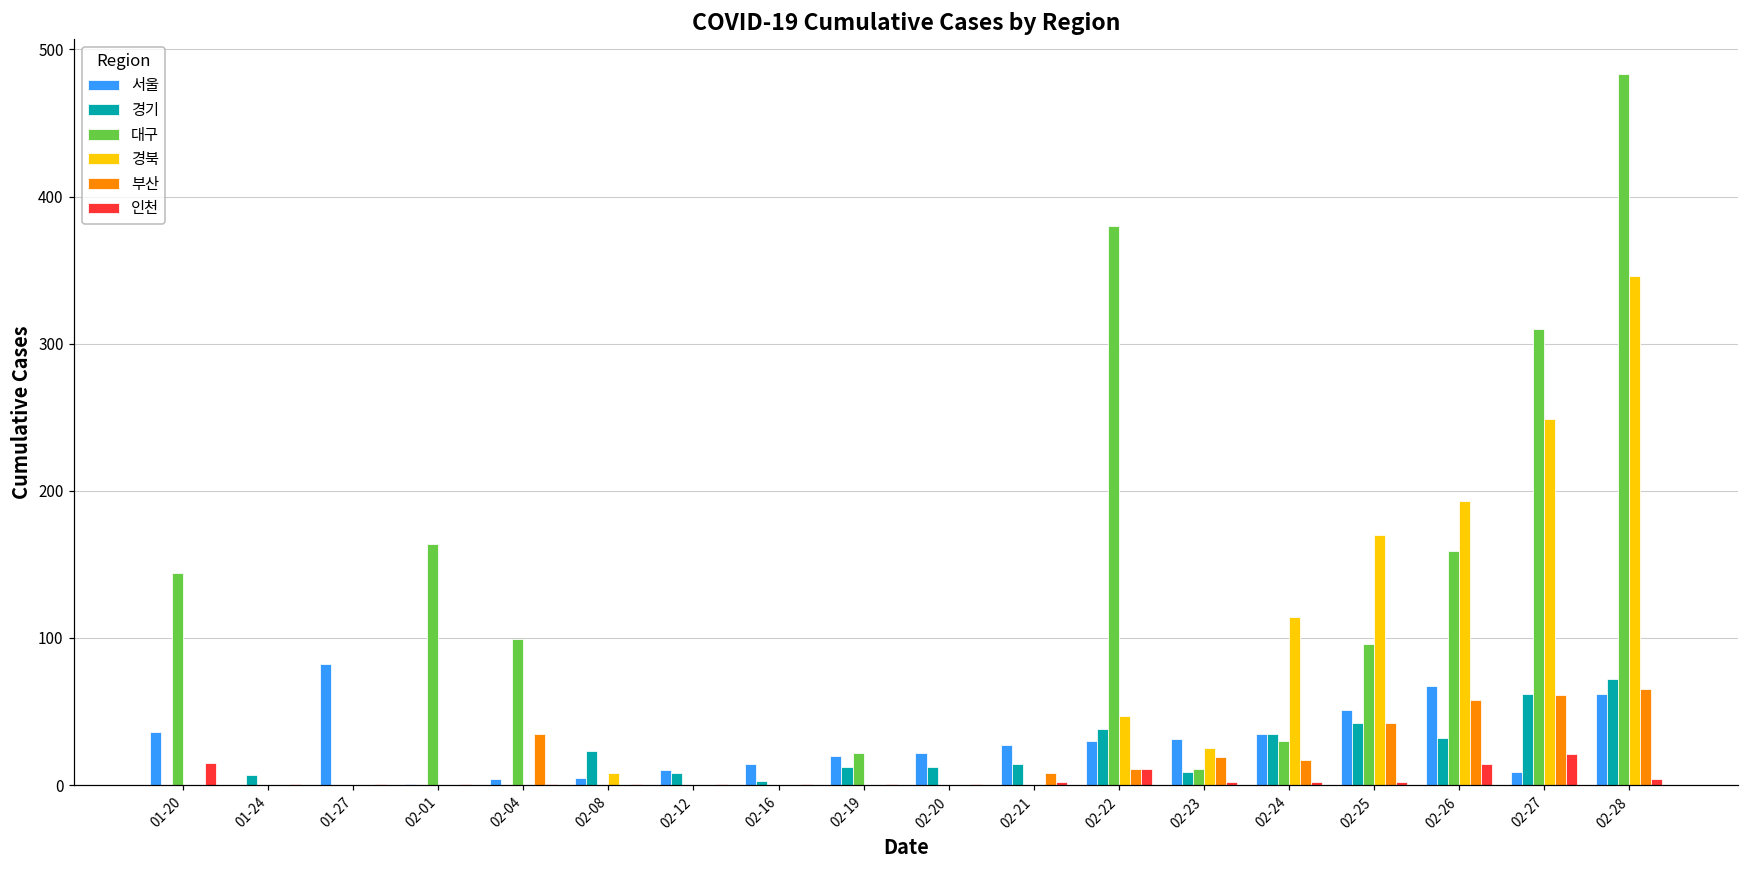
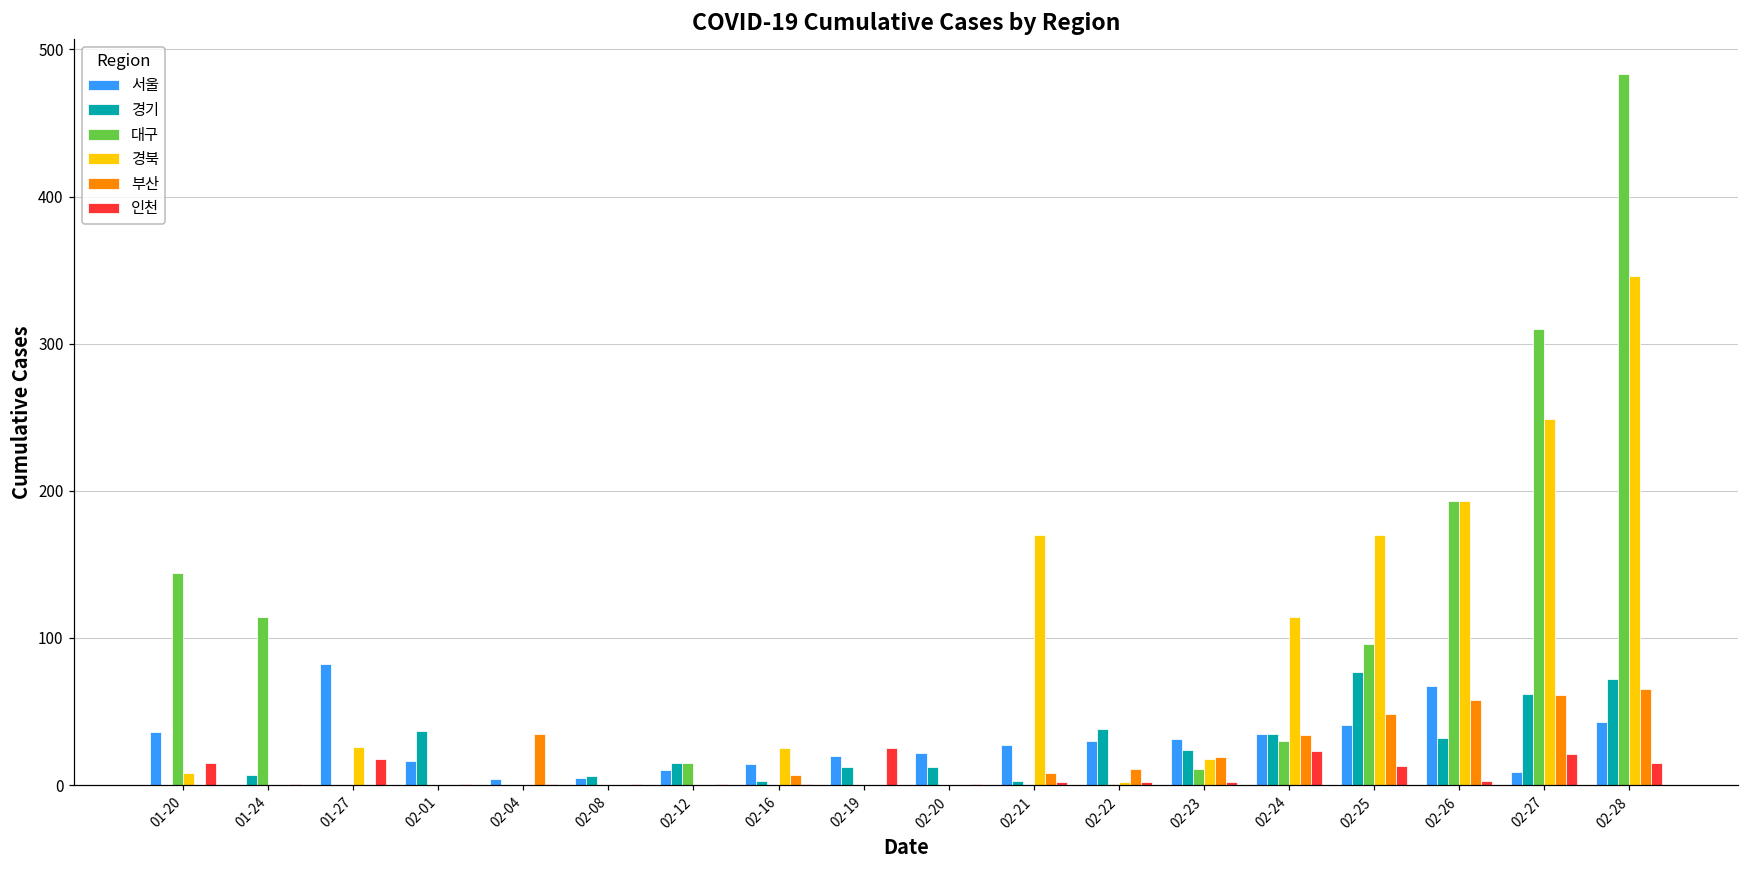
경북, 01-20: 0 -> 8
대구, 01-24: 0 -> 114
경북, 01-27: 0 -> 26
인천, 01-27: 1 -> 18
서울, 02-01: 1 -> 16
경기, 02-01: 0 -> 37
대구, 02-01: 164 -> 0
대구, 02-04: 99 -> 0
경기, 02-08: 23 -> 6
경북, 02-08: 8 -> 0
경기, 02-12: 8 -> 15
대구, 02-12: 0 -> 15
경북, 02-16: 0 -> 25
부산, 02-16: 0 -> 7
대구, 02-19: 22 -> 0
인천, 02-19: 1 -> 25
경기, 02-21: 14 -> 3
경북, 02-21: 0 -> 170
대구, 02-22: 380 -> 1
경북, 02-22: 47 -> 2
인천, 02-22: 11 -> 2
경기, 02-23: 9 -> 24
경북, 02-23: 25 -> 18
부산, 02-24: 17 -> 34
인천, 02-24: 2 -> 23
서울, 02-25: 51 -> 41
경기, 02-25: 42 -> 77
부산, 02-25: 42 -> 48
인천, 02-25: 2 -> 13
대구, 02-26: 159 -> 193
인천, 02-26: 14 -> 3
서울, 02-28: 62 -> 43
인천, 02-28: 4 -> 15
